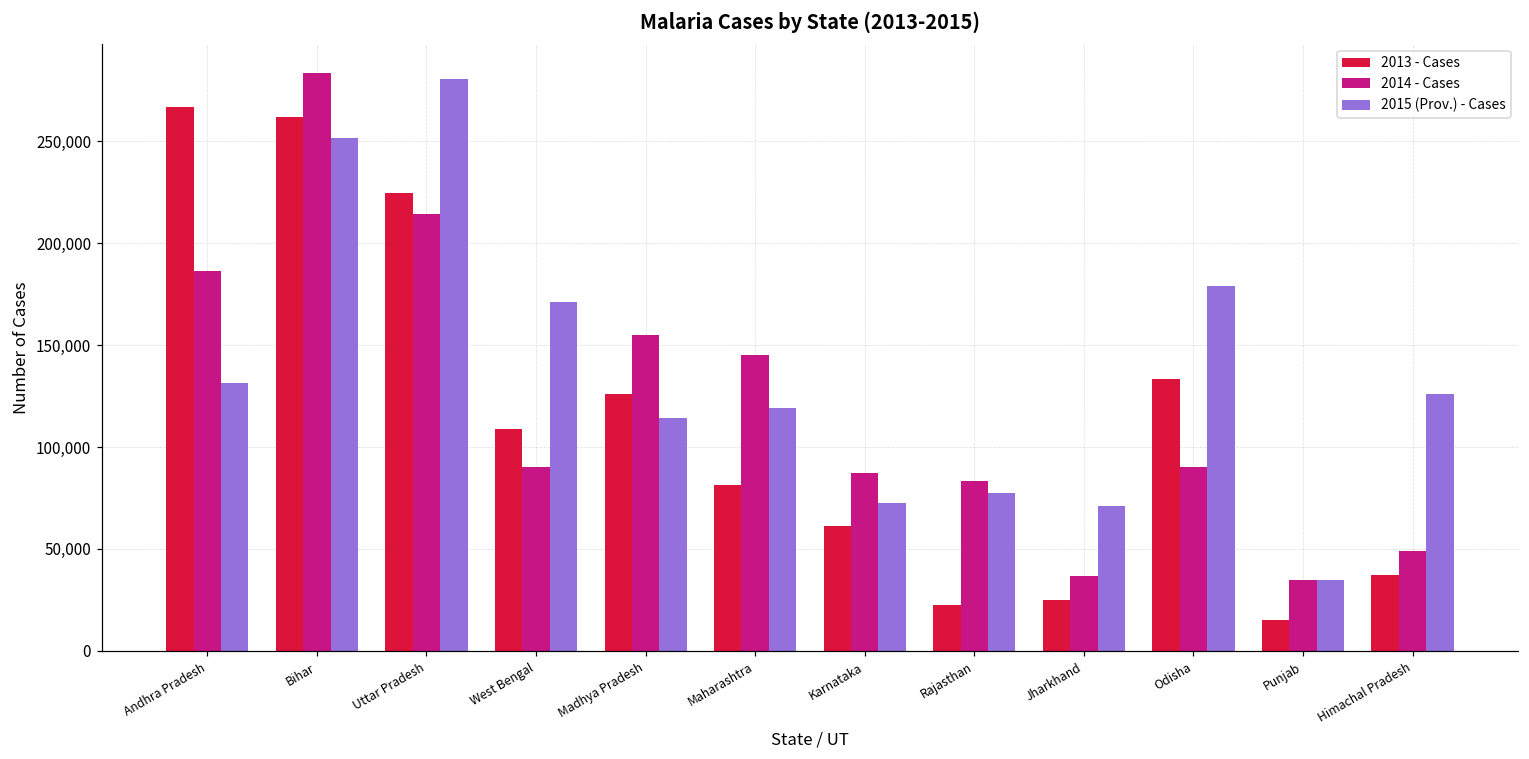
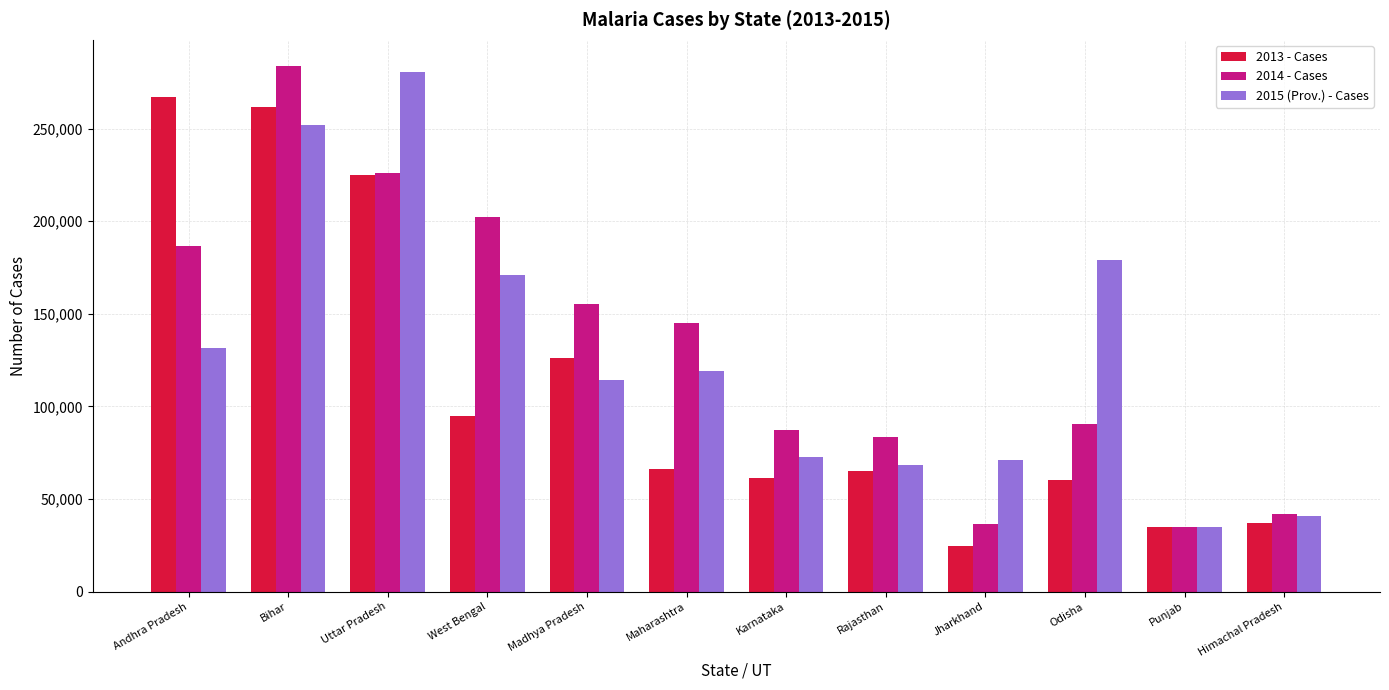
2014 - Cases, Uttar Pradesh: 215,000 -> 226,000
2013 - Cases, West Bengal: 109,000 -> 95,000
2014 - Cases, West Bengal: 90,000 -> 202,000
2013 - Cases, Maharashtra: 81,000 -> 66,000
2013 - Cases, Rajasthan: 23,000 -> 65,000
2015 (Prov.) - Cases, Rajasthan: 77,000 -> 68,000
2013 - Cases, Odisha: 133,000 -> 60,000
2013 - Cases, Punjab: 15,000 -> 35,000
2014 - Cases, Himachal Pradesh: 49,000 -> 42,000
2015 (Prov.) - Cases, Himachal Pradesh: 126,000 -> 41,000
